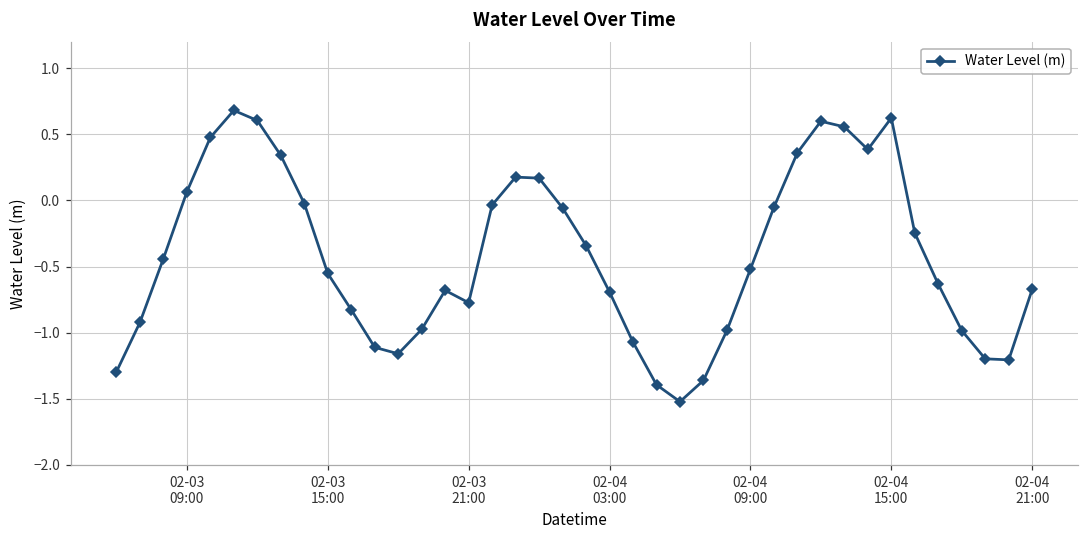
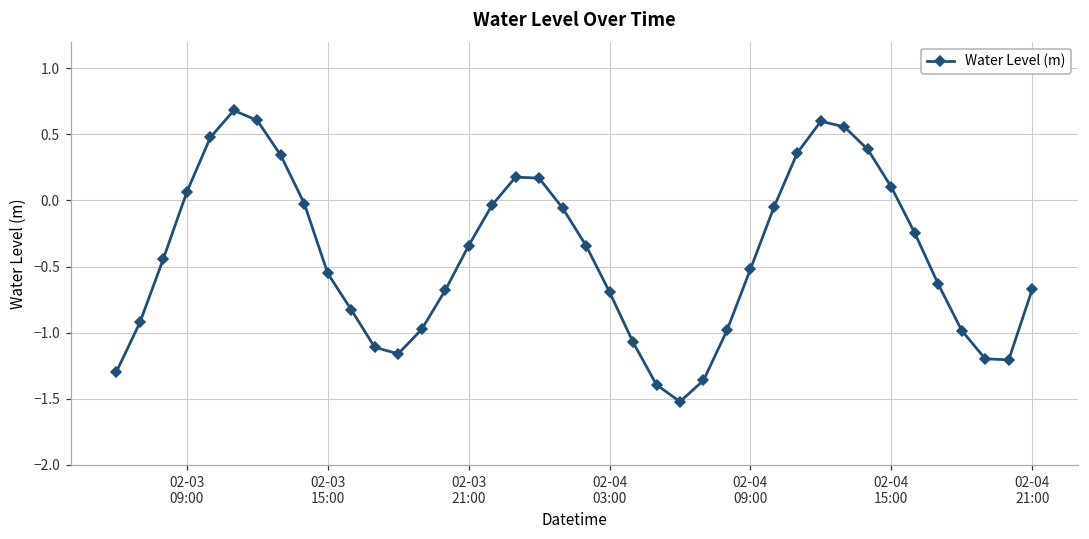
02-03 21:00: -0.77 -> -0.34
02-04 15:00: 0.62 -> 0.10
